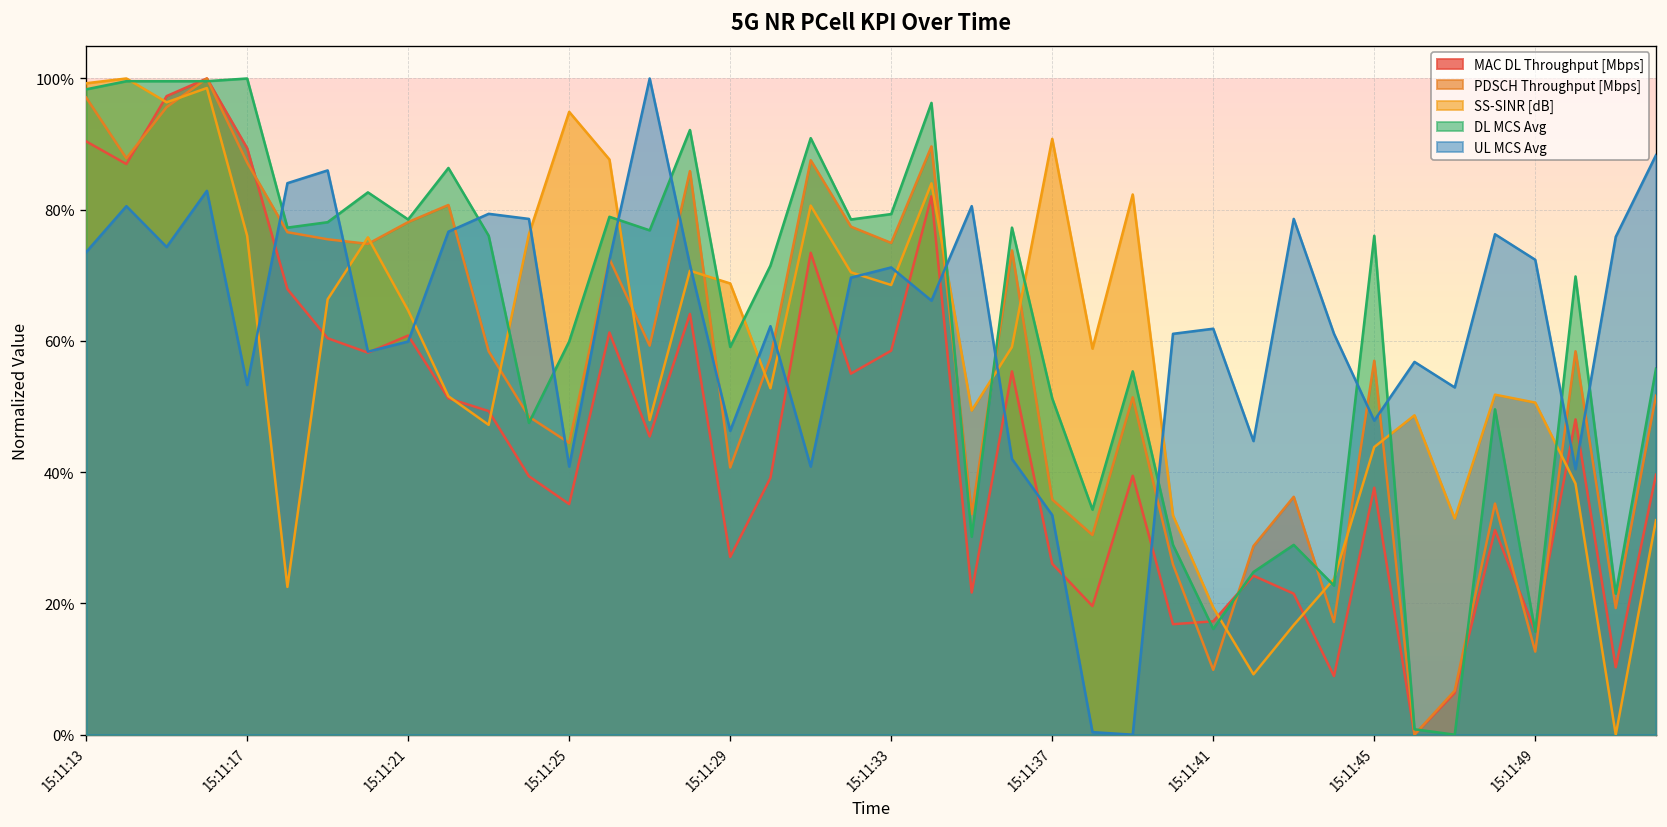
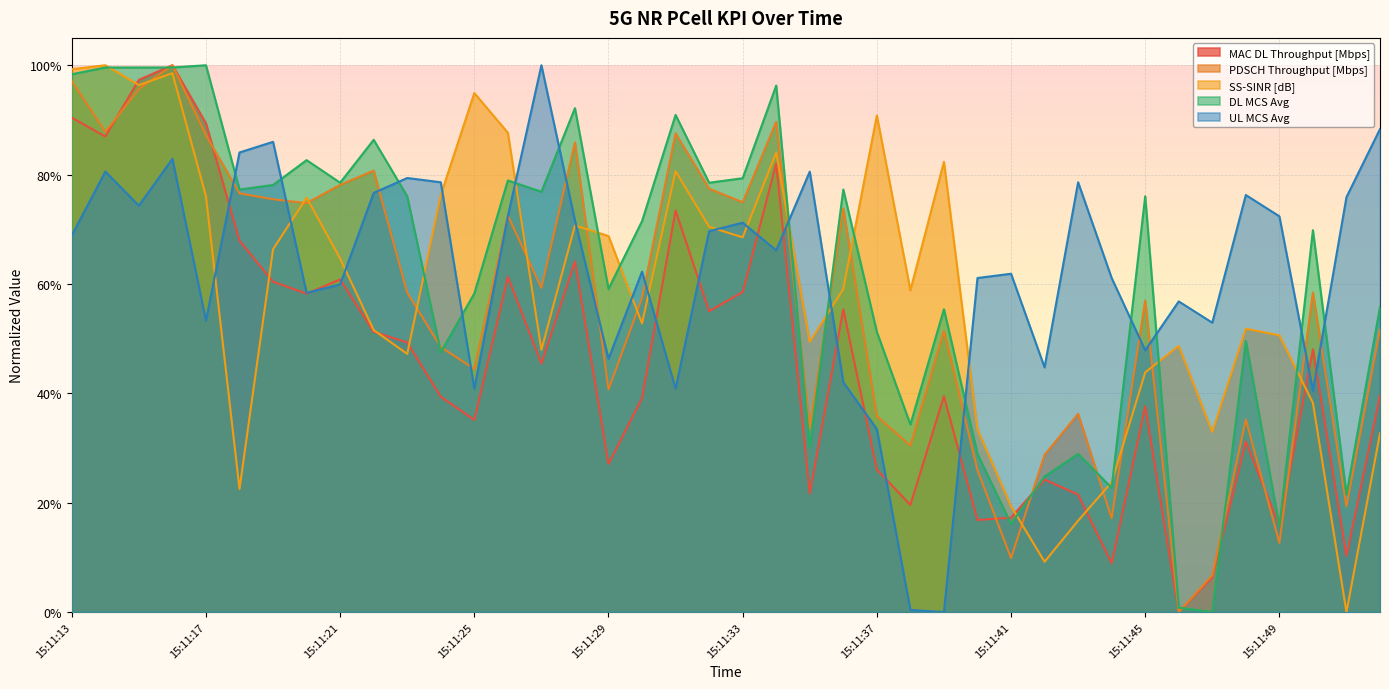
UL MCS Avg, 15:11:13: 74% -> 69%
DL MCS Avg, 15:11:25: 60% -> 58%
